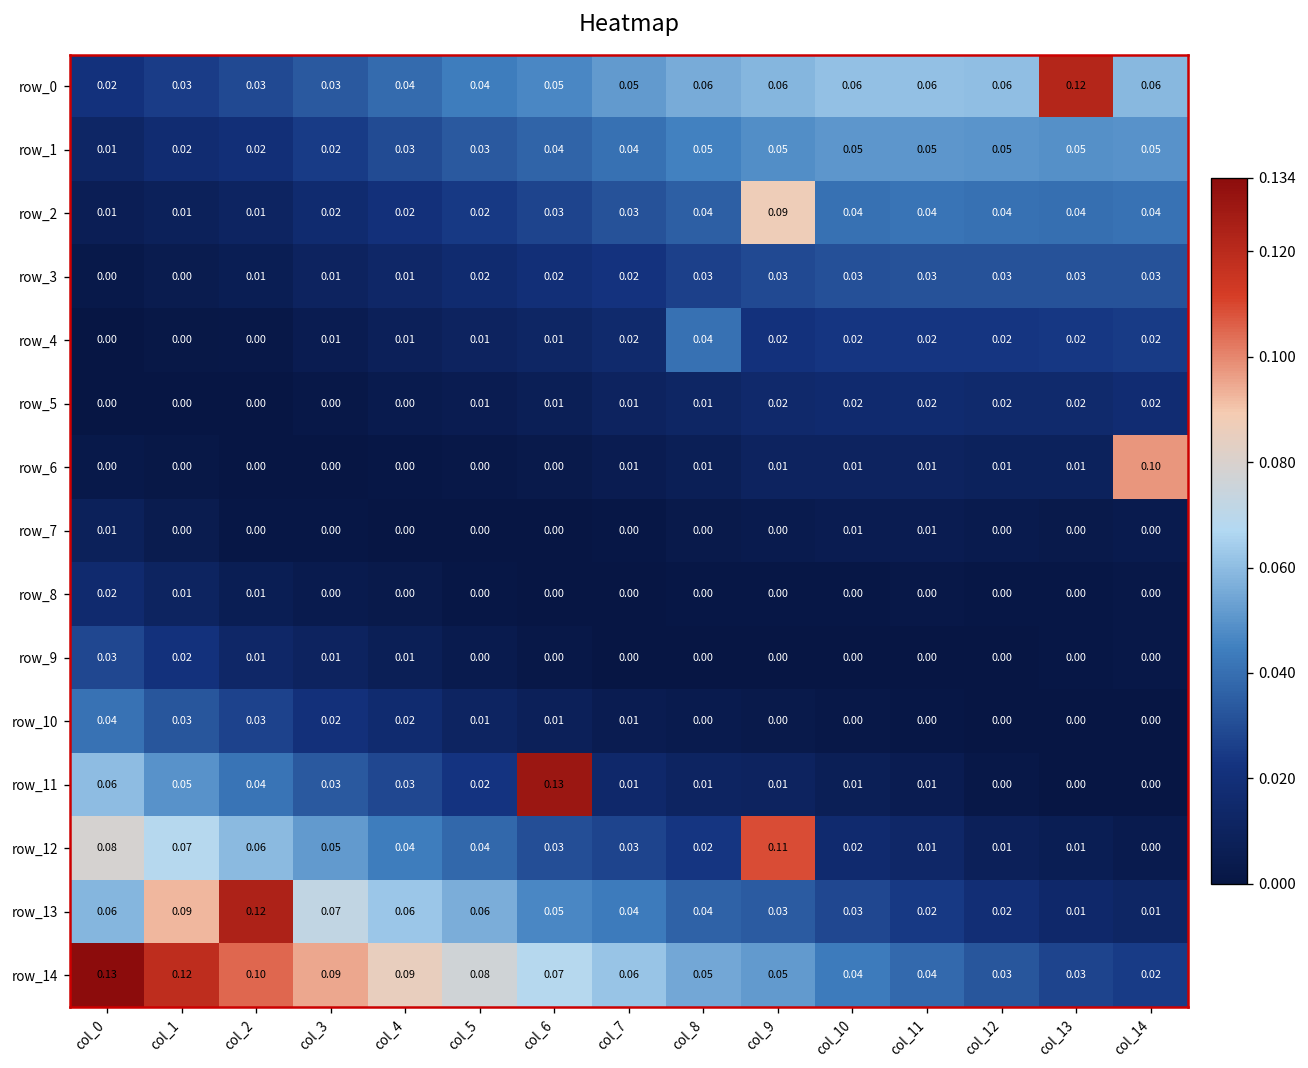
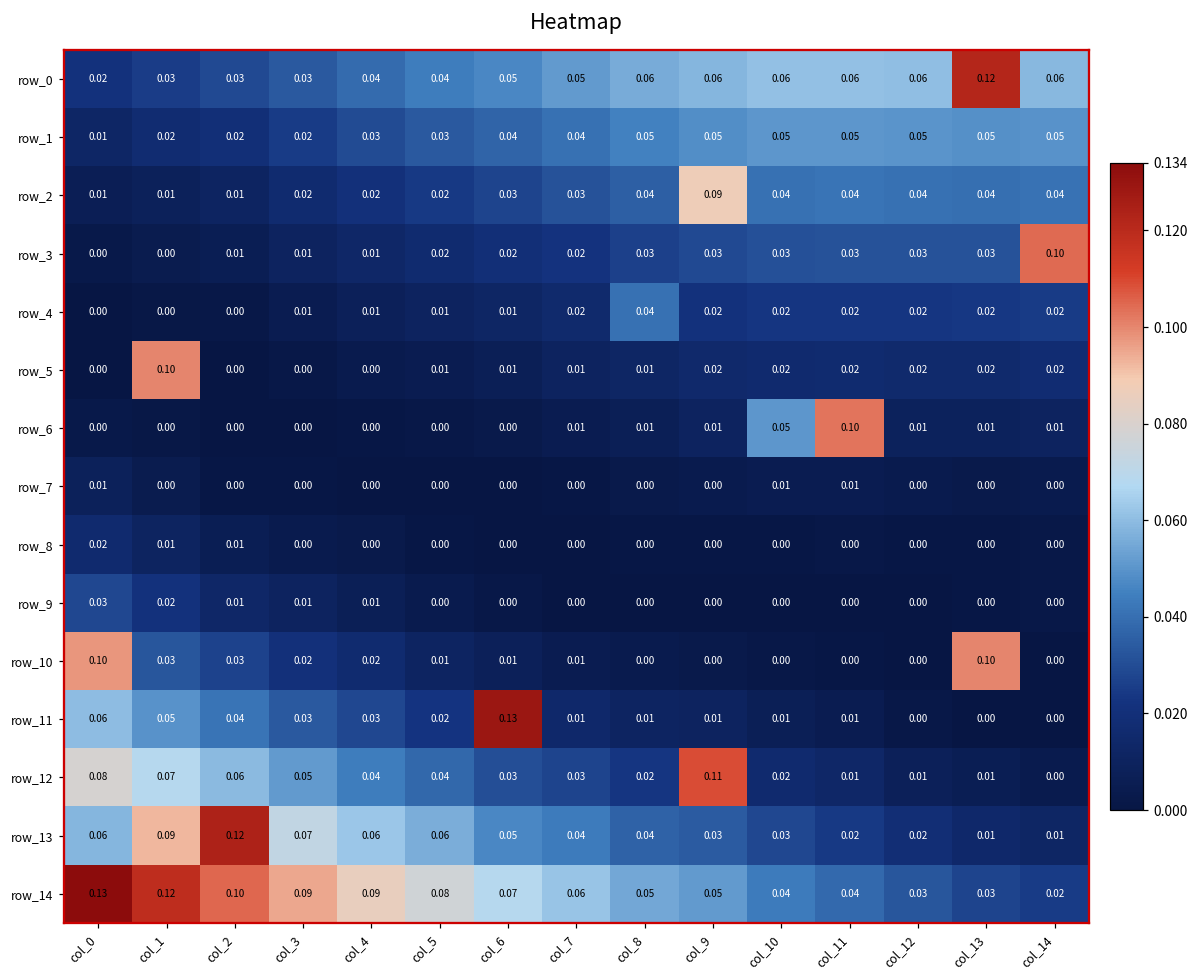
row_3, col_14: 0.03 -> 0.10
row_5, col_1: 0.00 -> 0.10
row_6, col_10: 0.01 -> 0.05
row_6, col_11: 0.01 -> 0.10
row_6, col_14: 0.10 -> 0.01
row_10, col_0: 0.04 -> 0.10
row_10, col_13: 0.00 -> 0.10
